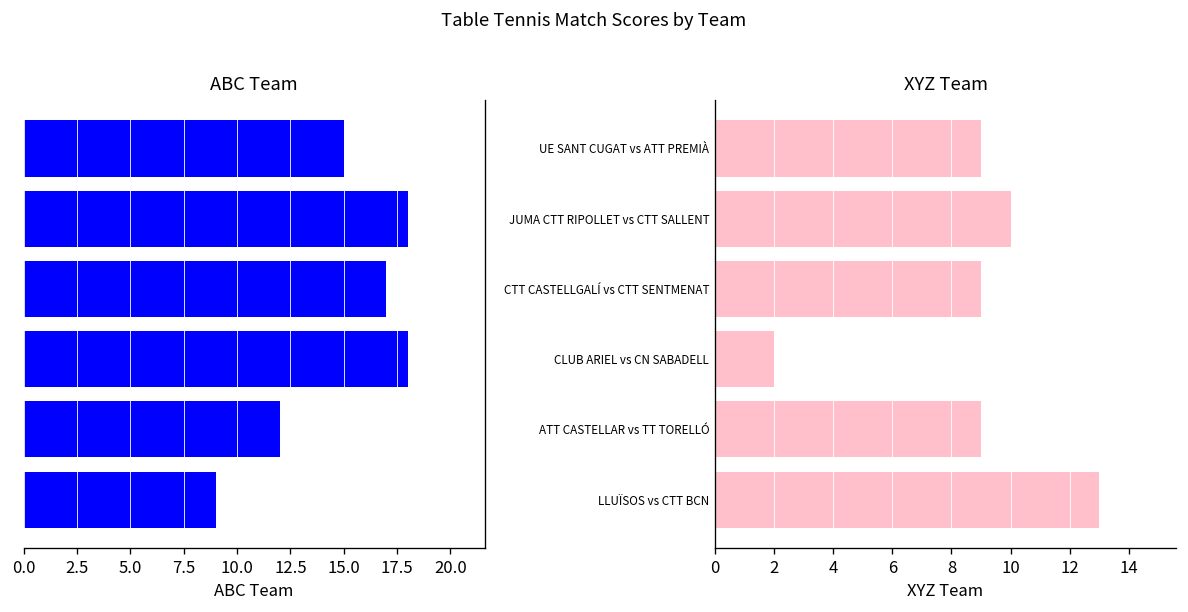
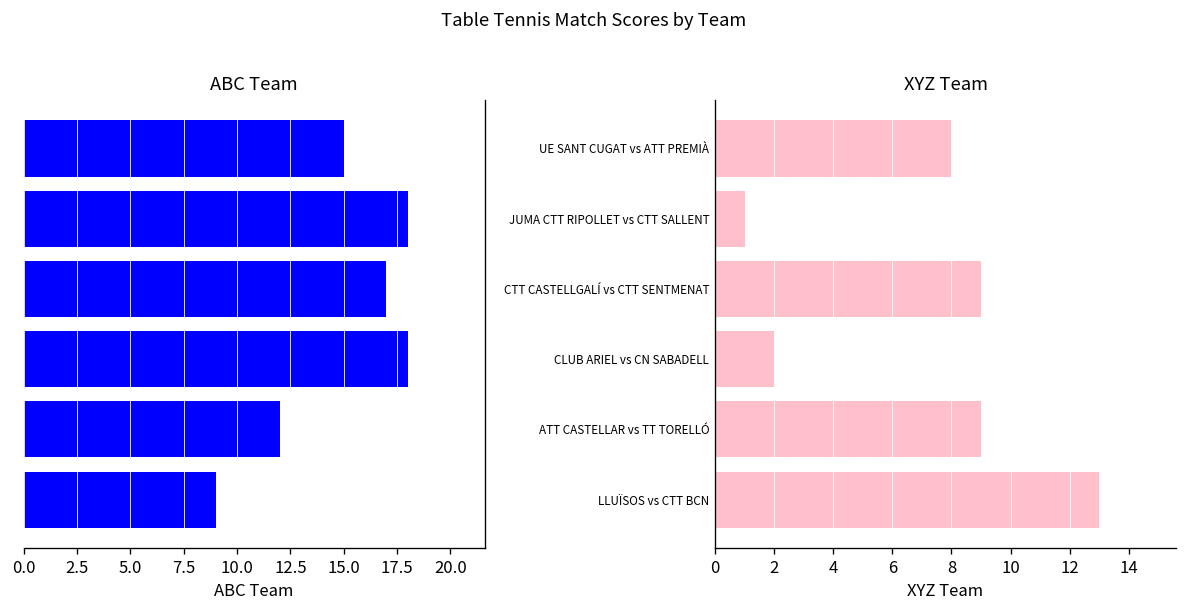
XYZ Team, UE SANT CUGAT vs ATT PREMIÀ: 9 -> 8
XYZ Team, JUMA CTT RIPOLLET vs CTT SALLENT: 10 -> 1
